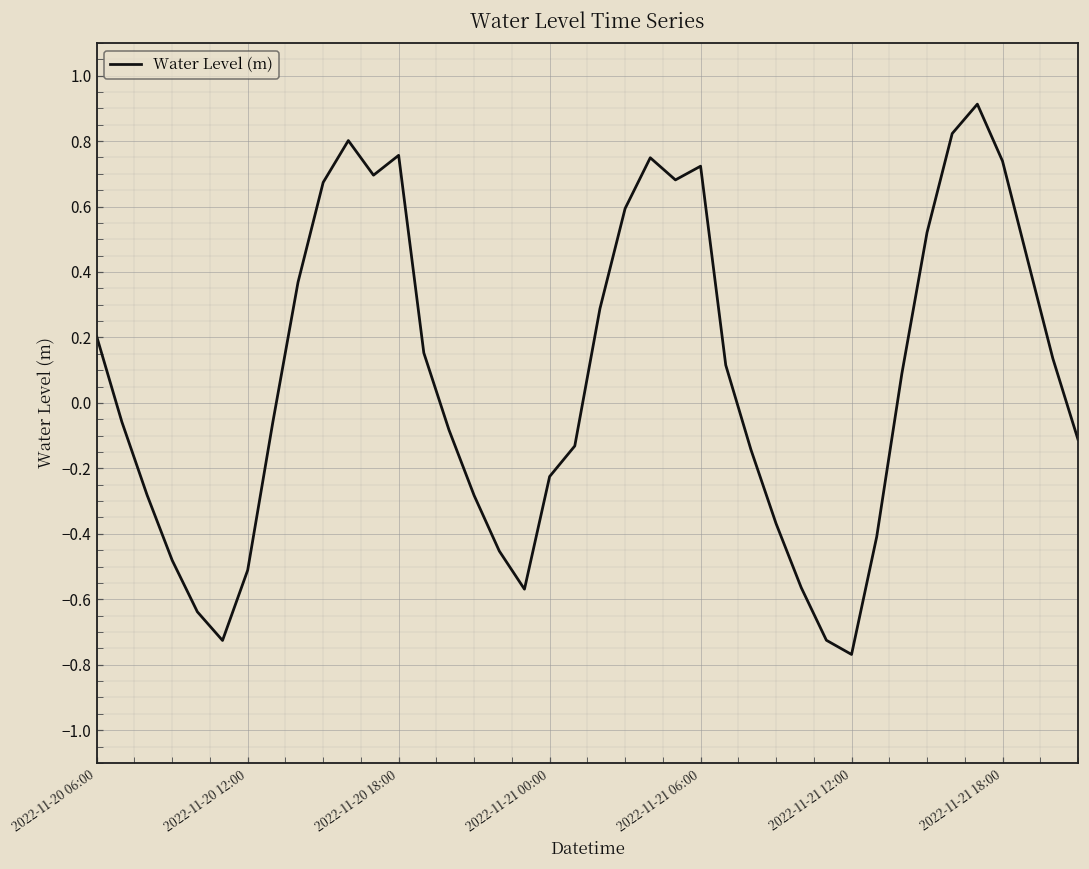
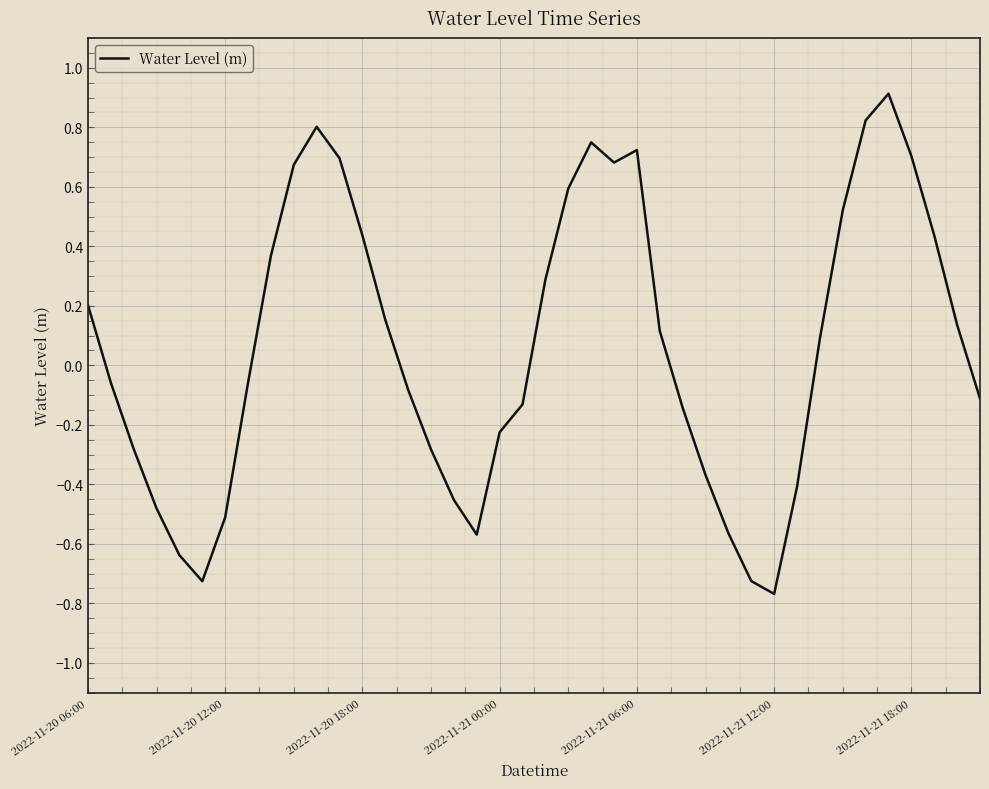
2022-11-20 18:00: 0.76 -> 0.44
2022-11-21 18:00: 0.74 -> 0.70
